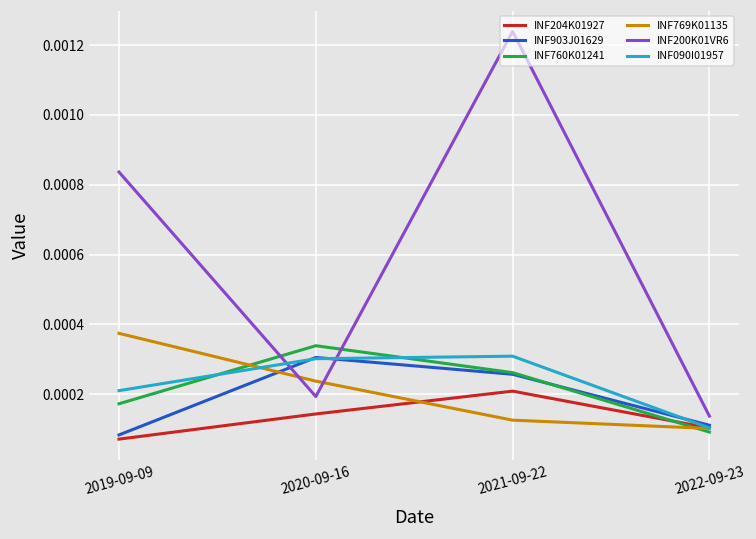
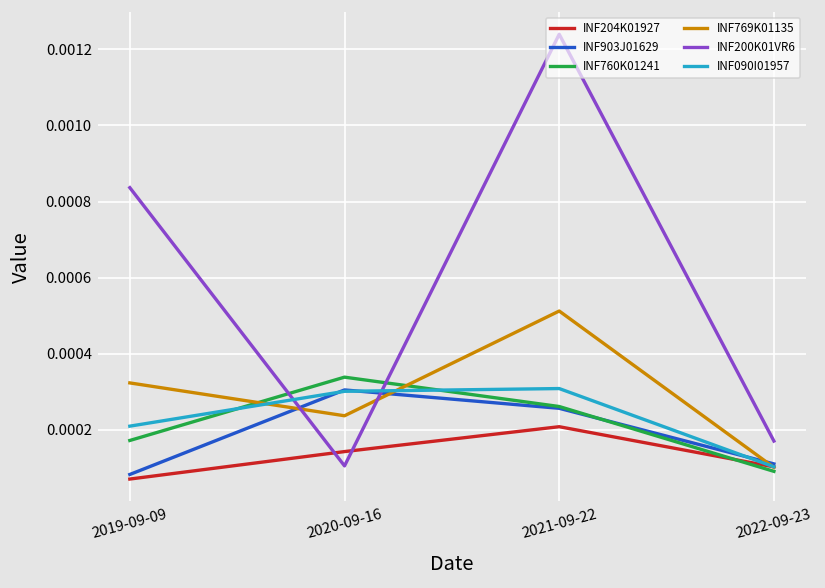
INF769K01135, 2019-09-09: 0.00037 -> 0.00032
INF200K01VR6, 2020-09-16: 0.00019 -> 0.00011
INF769K01135, 2021-09-22: 0.00013 -> 0.00051
INF200K01VR6, 2022-09-23: 0.00014 -> 0.00017
